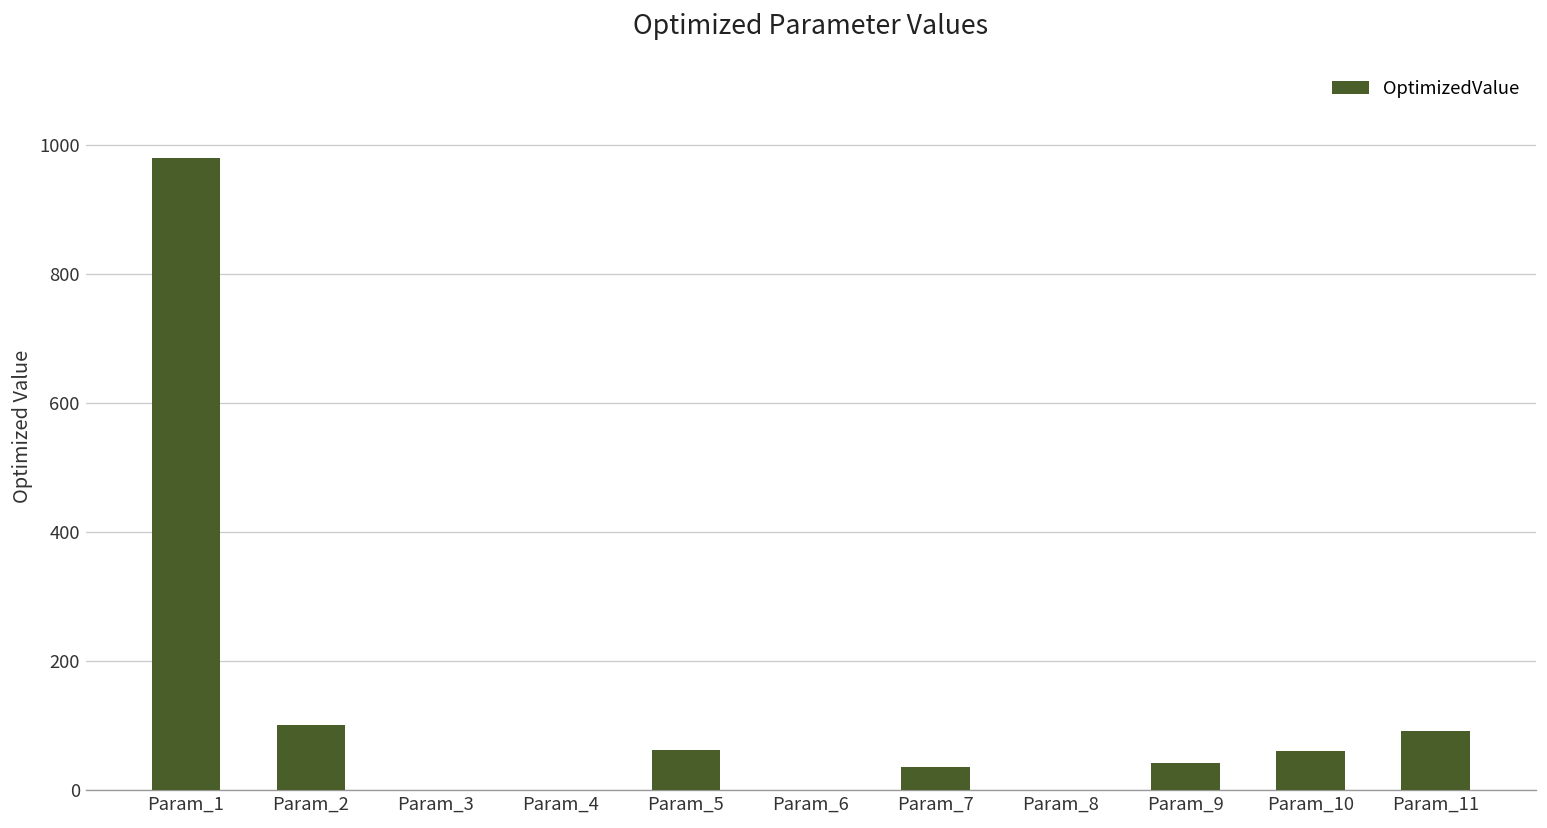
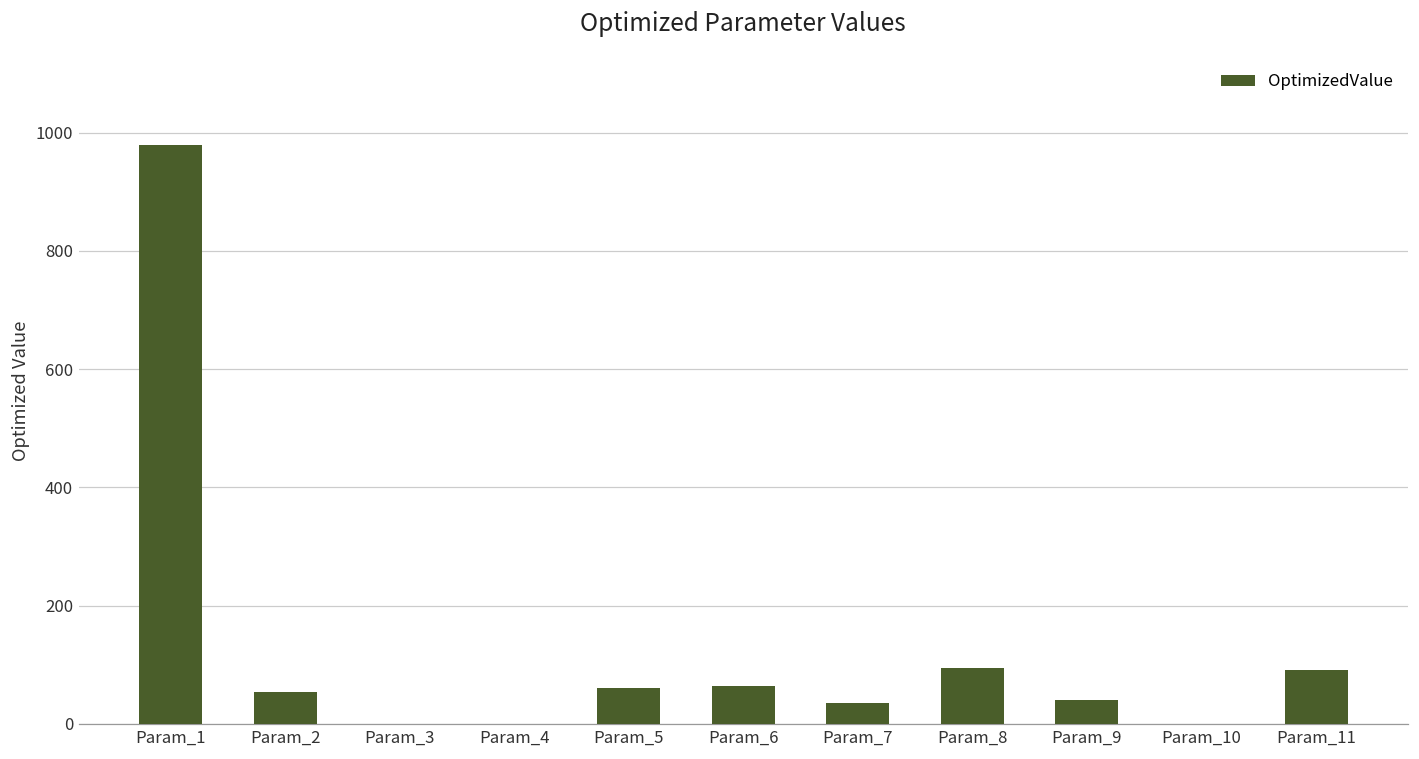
Param_2: 100 -> 50
Param_6: 0 -> 60
Param_8: 0 -> 90
Param_10: 60 -> 0
